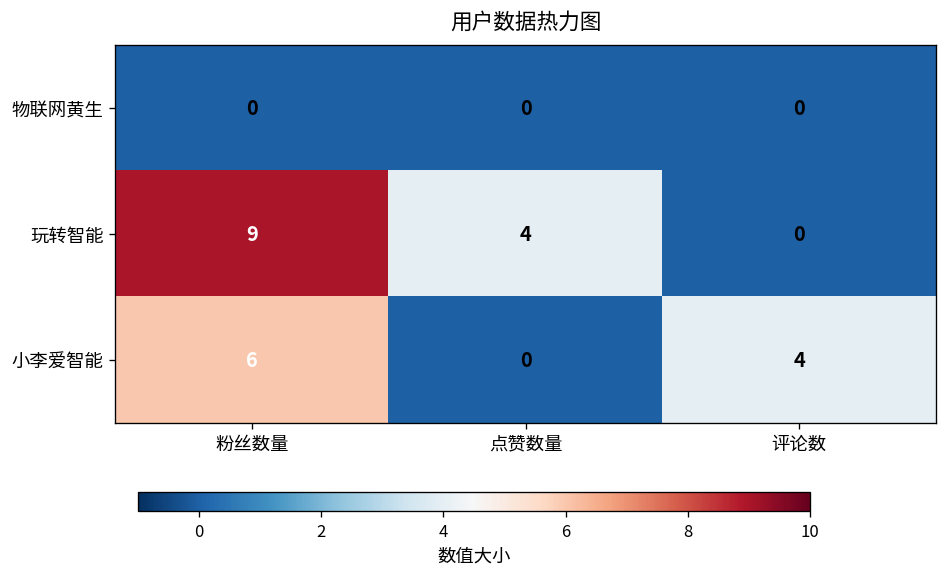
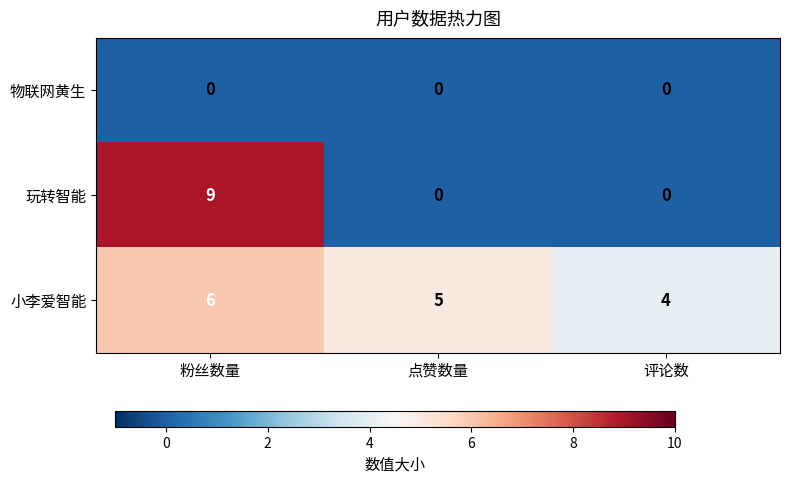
玩转智能, 点赞数量: 4 -> 0
小李爱智能, 点赞数量: 0 -> 5
